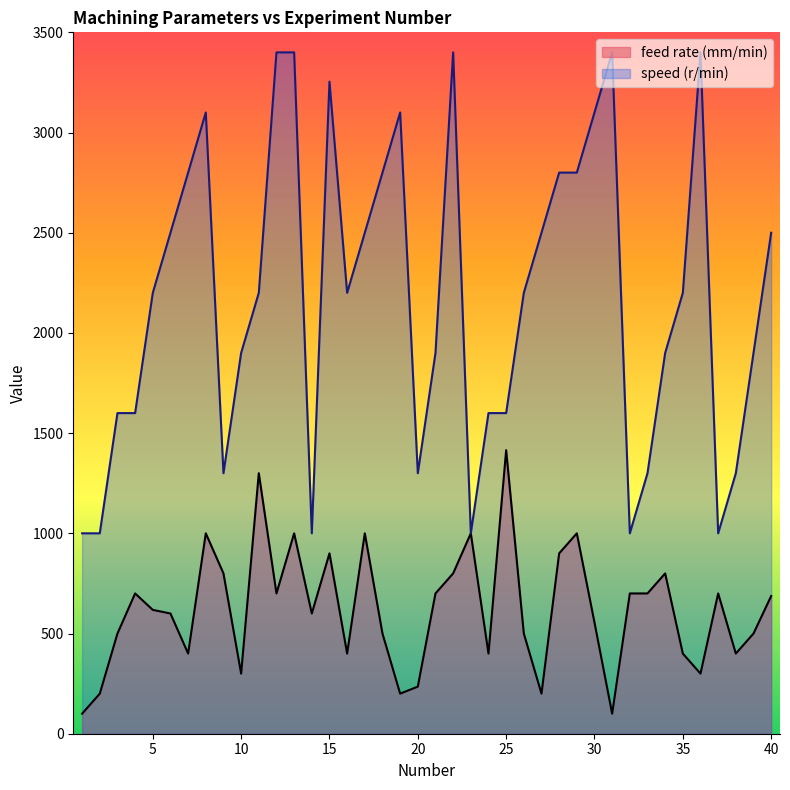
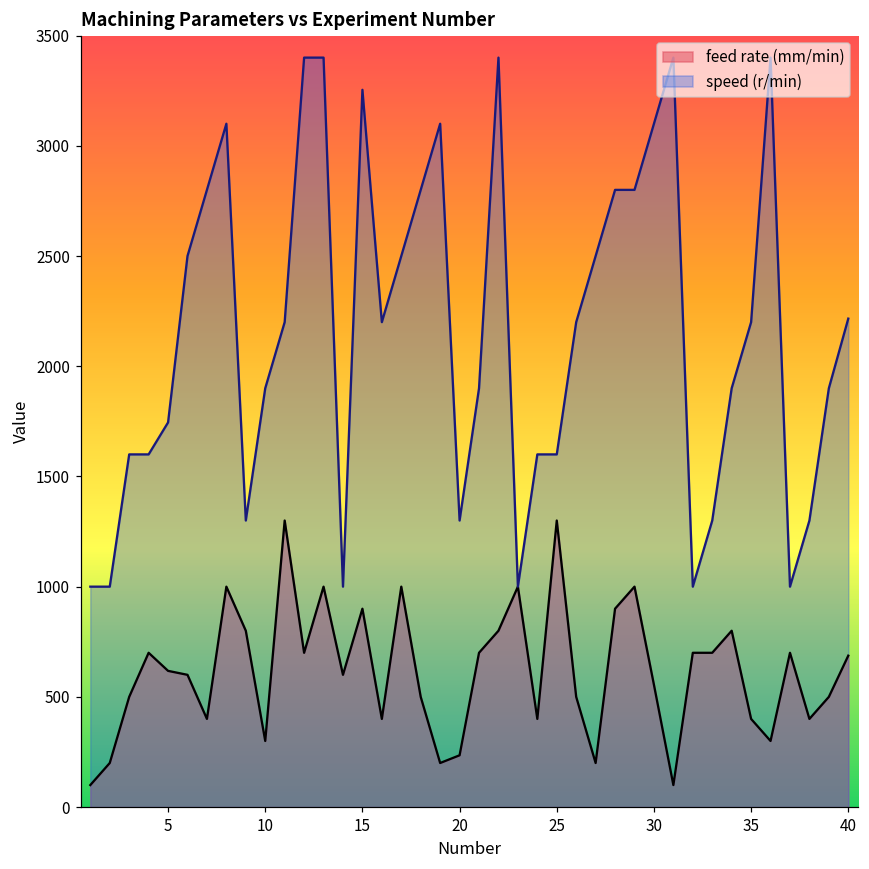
speed (r/min), 5: 2200 -> 1750
feed rate (mm/min), 25: 1420 -> 1300
speed (r/min), 40: 2500 -> 2220
